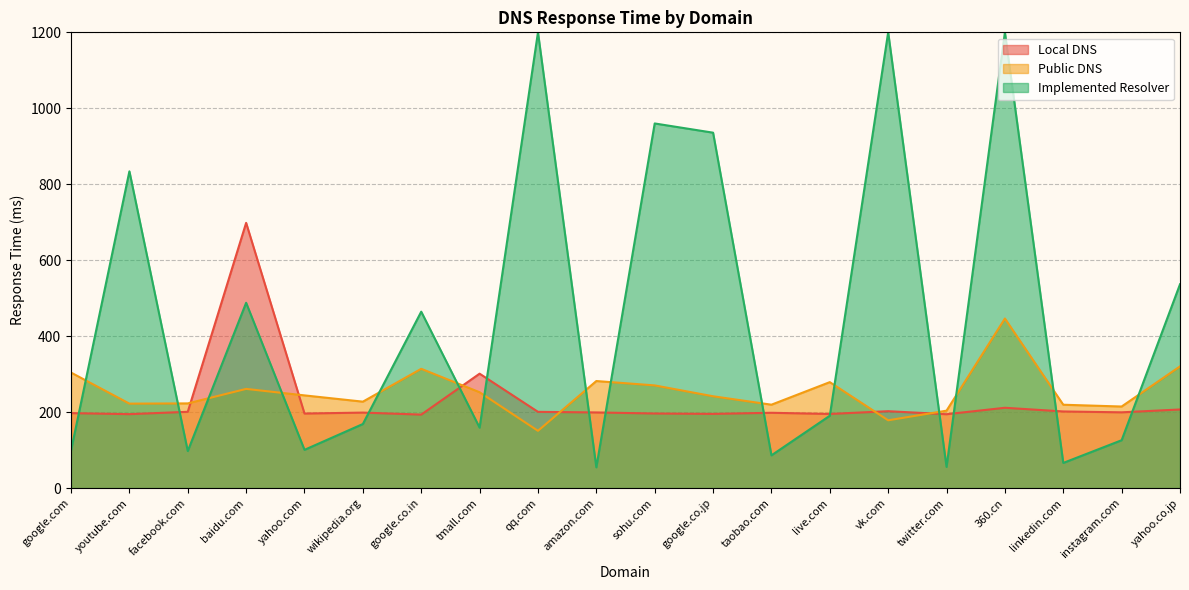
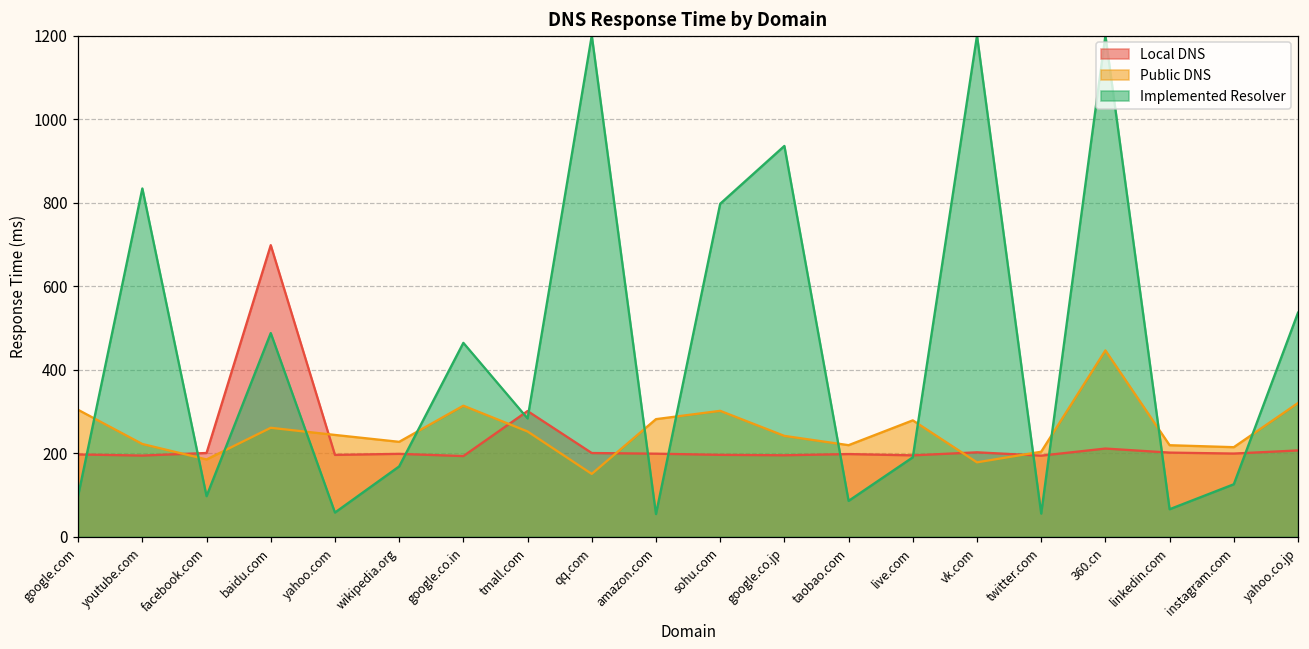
Public DNS, facebook.com: 220 -> 190
Implemented Resolver, yahoo.com: 100 -> 60
Implemented Resolver, tmall.com: 160 -> 280
Public DNS, sohu.com: 270 -> 300
Implemented Resolver, sohu.com: 960 -> 800
